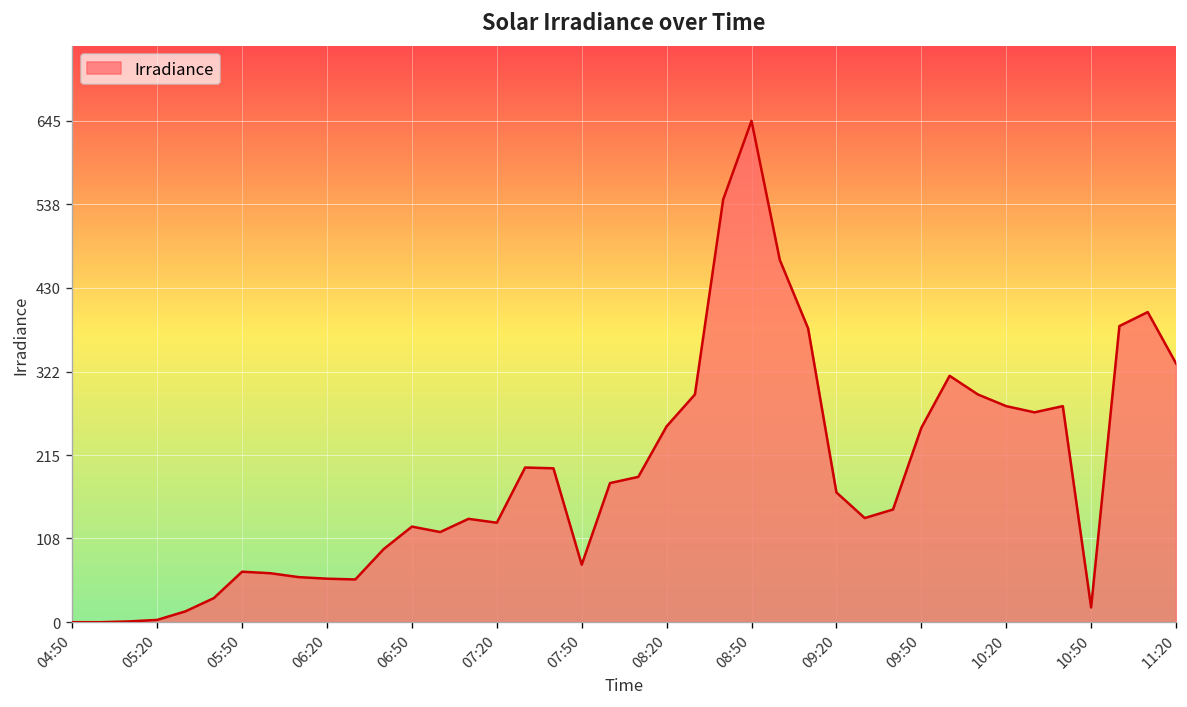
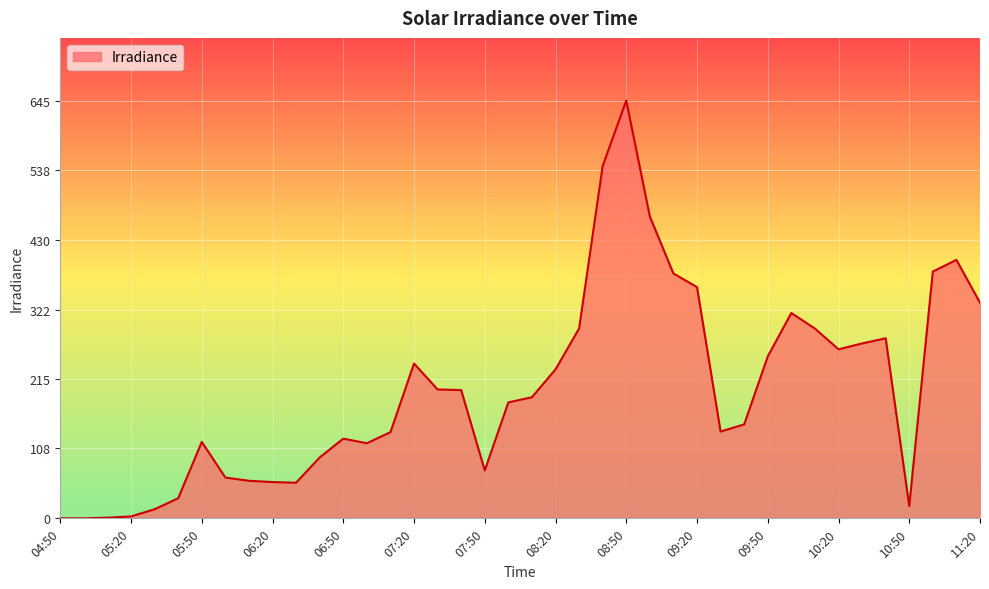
05:50: 70 -> 120
07:20: 130 -> 240
08:20: 250 -> 230
09:20: 170 -> 360
10:20: 280 -> 260
